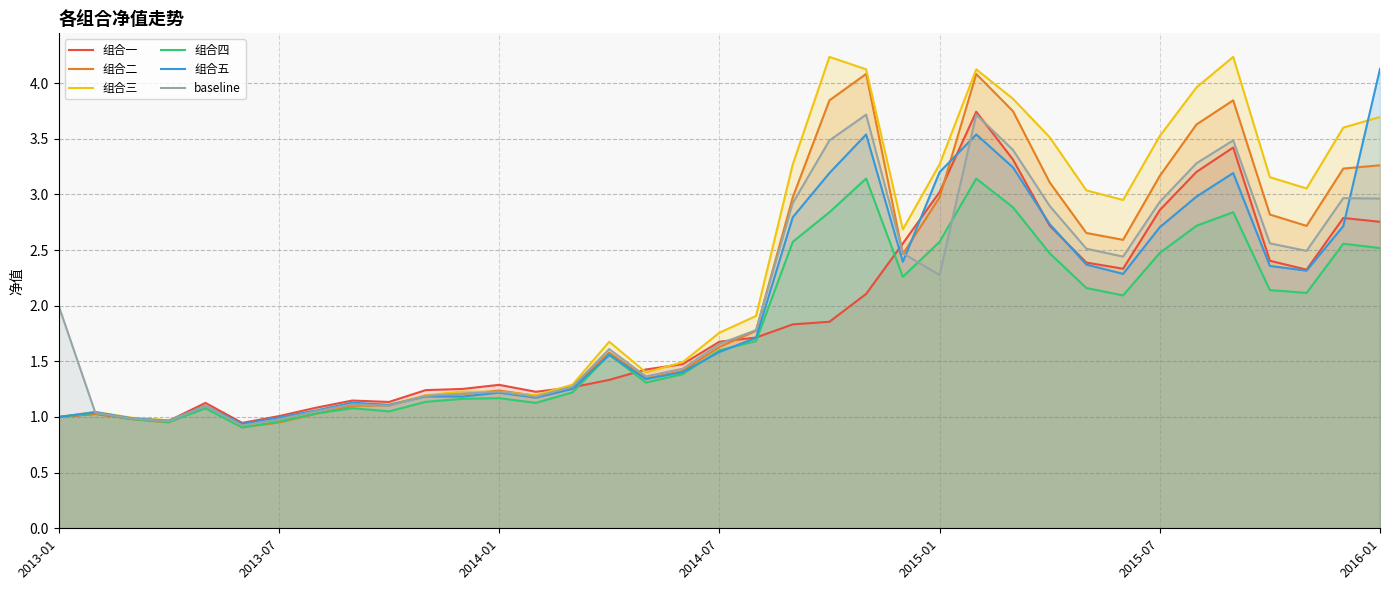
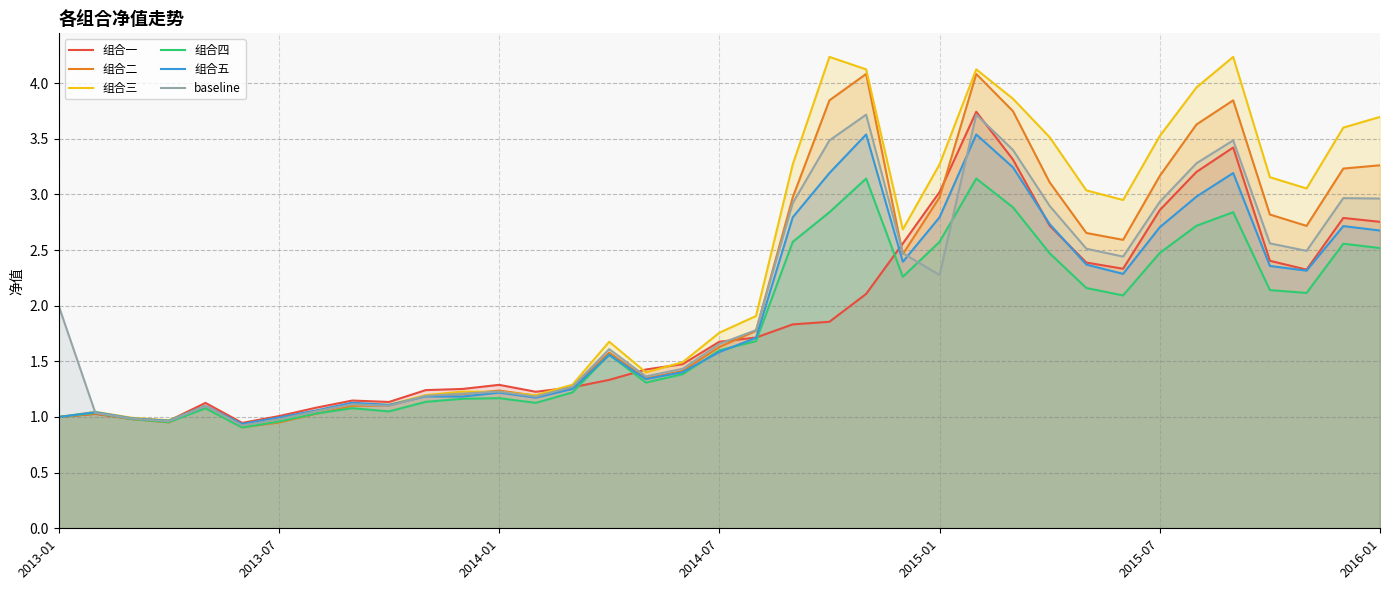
组合五, 2015-01: 3.20 -> 2.79
组合五, 2016-01: 4.13 -> 2.68
